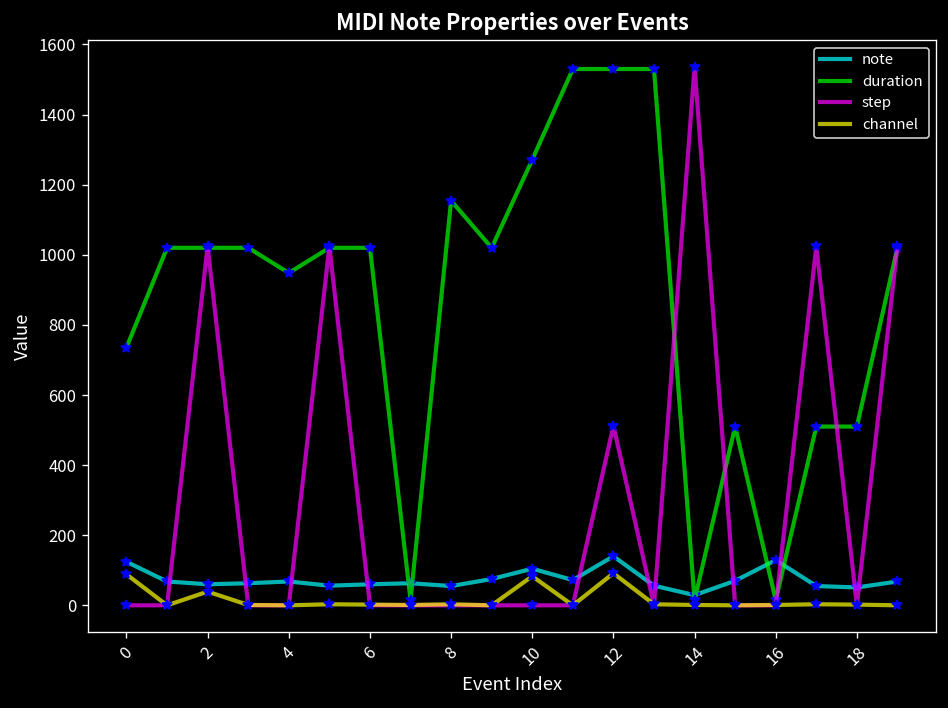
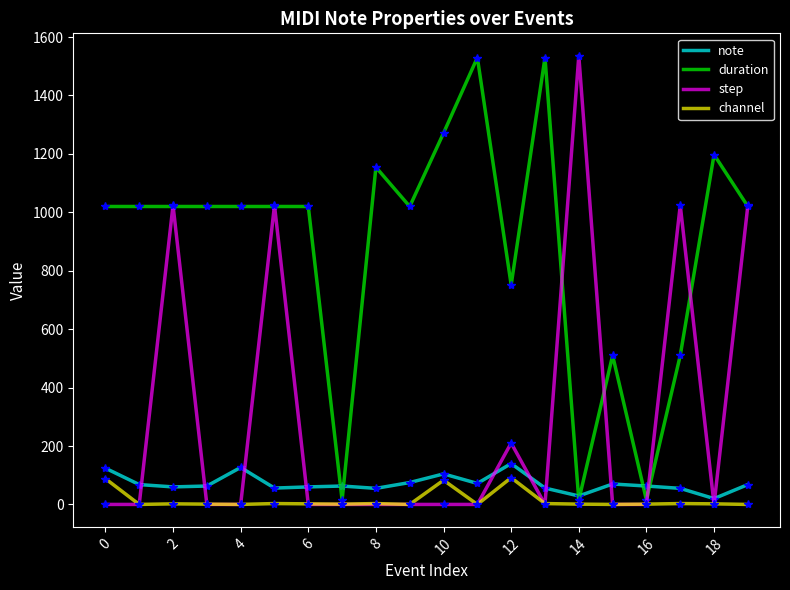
duration, 0: 740 -> 1020
channel, 2: 40 -> 0
note, 4: 70 -> 130
duration, 4: 950 -> 1020
duration, 12: 1530 -> 750
step, 12: 510 -> 210
note, 16: 130 -> 60
note, 18: 50 -> 20
duration, 18: 510 -> 1200
